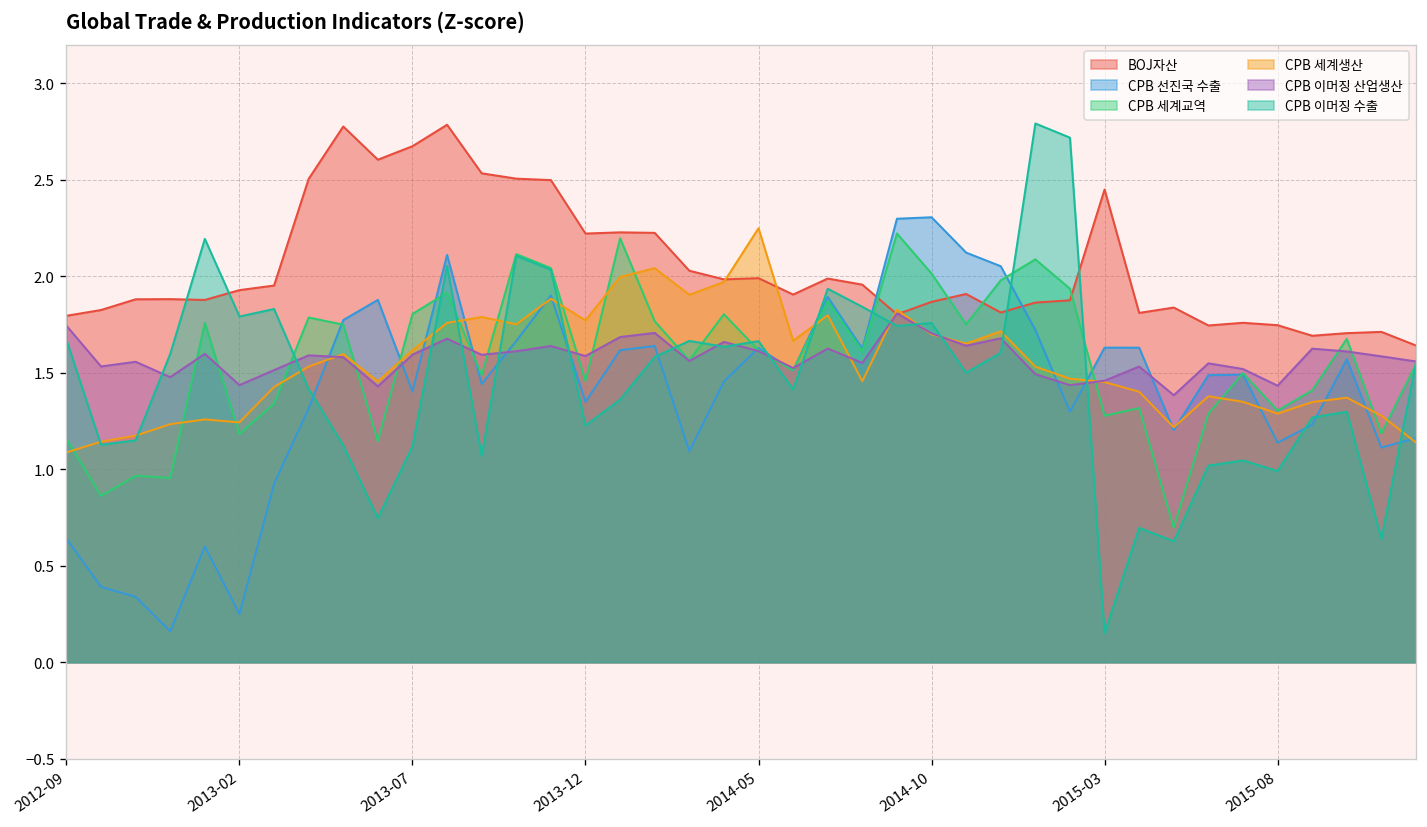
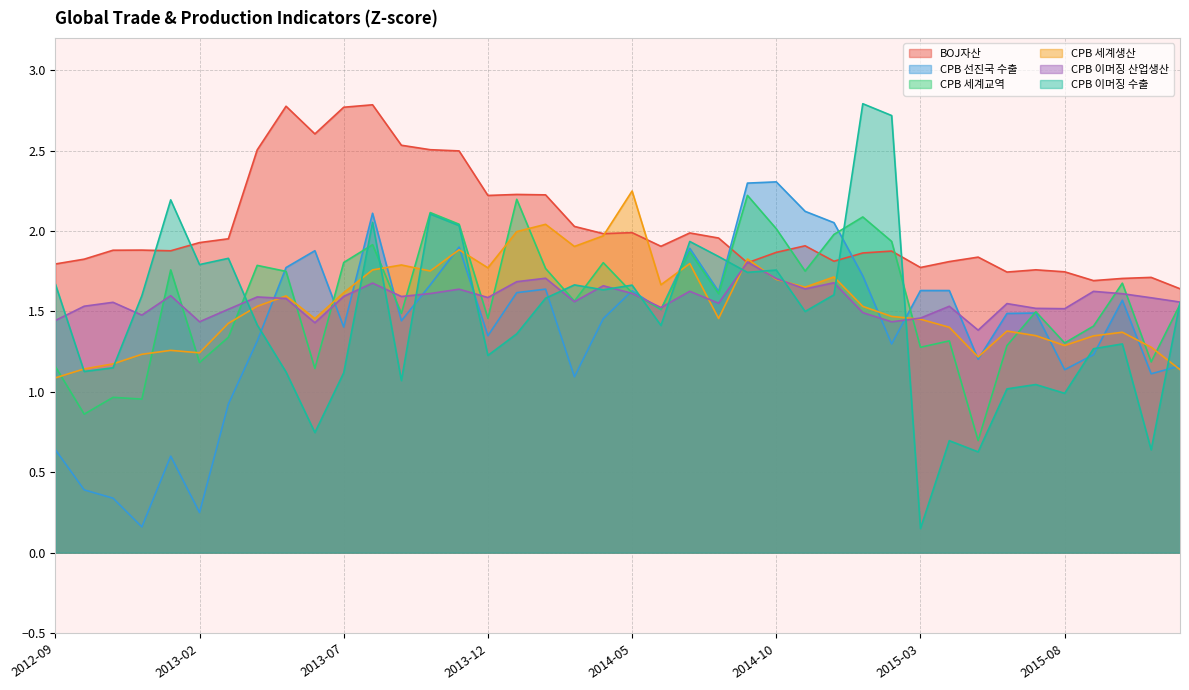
CPB 이머징 산업생산, 2012-09: 1.74 -> 1.44
BOJ자산, 2013-07: 2.67 -> 2.77
BOJ자산, 2015-03: 2.45 -> 1.77
CPB 이머징 산업생산, 2015-08: 1.43 -> 1.52
